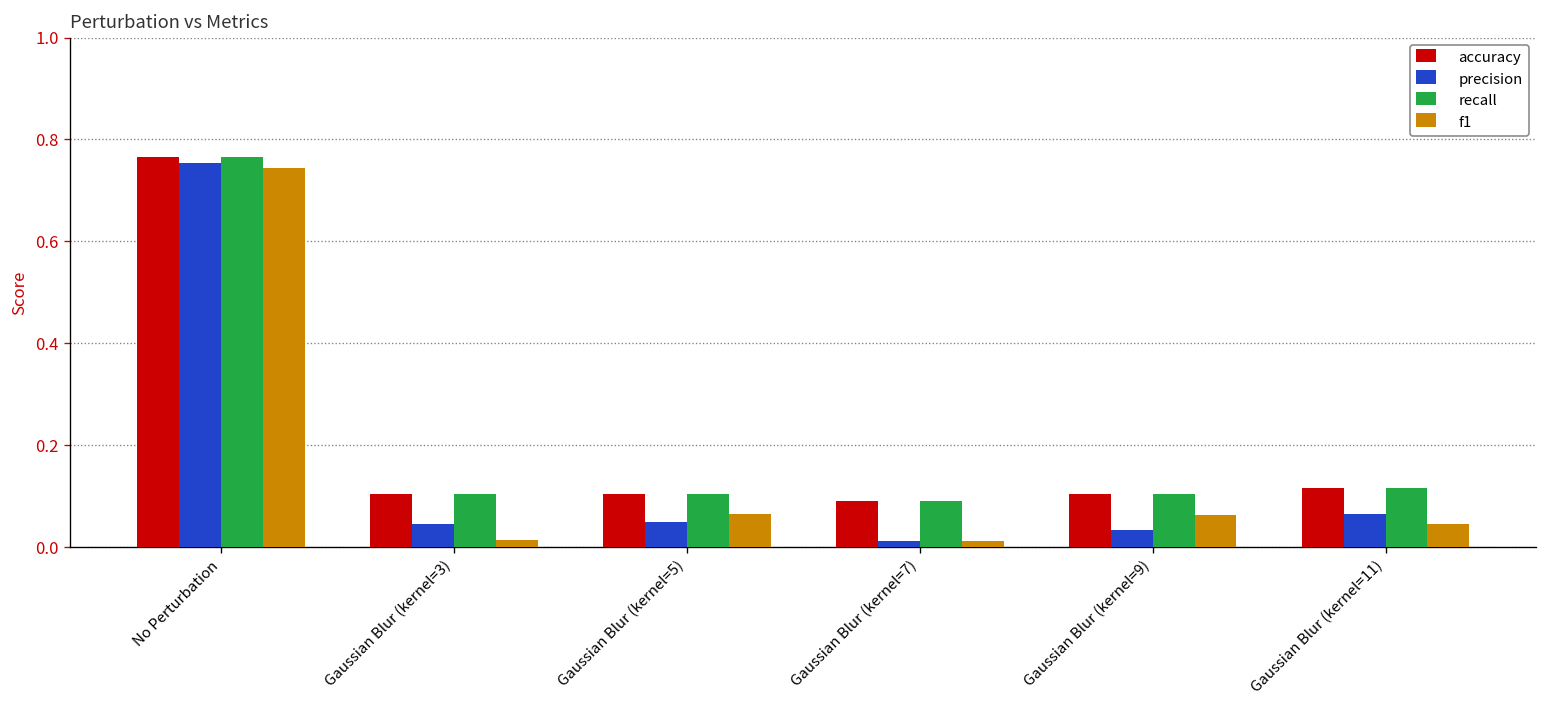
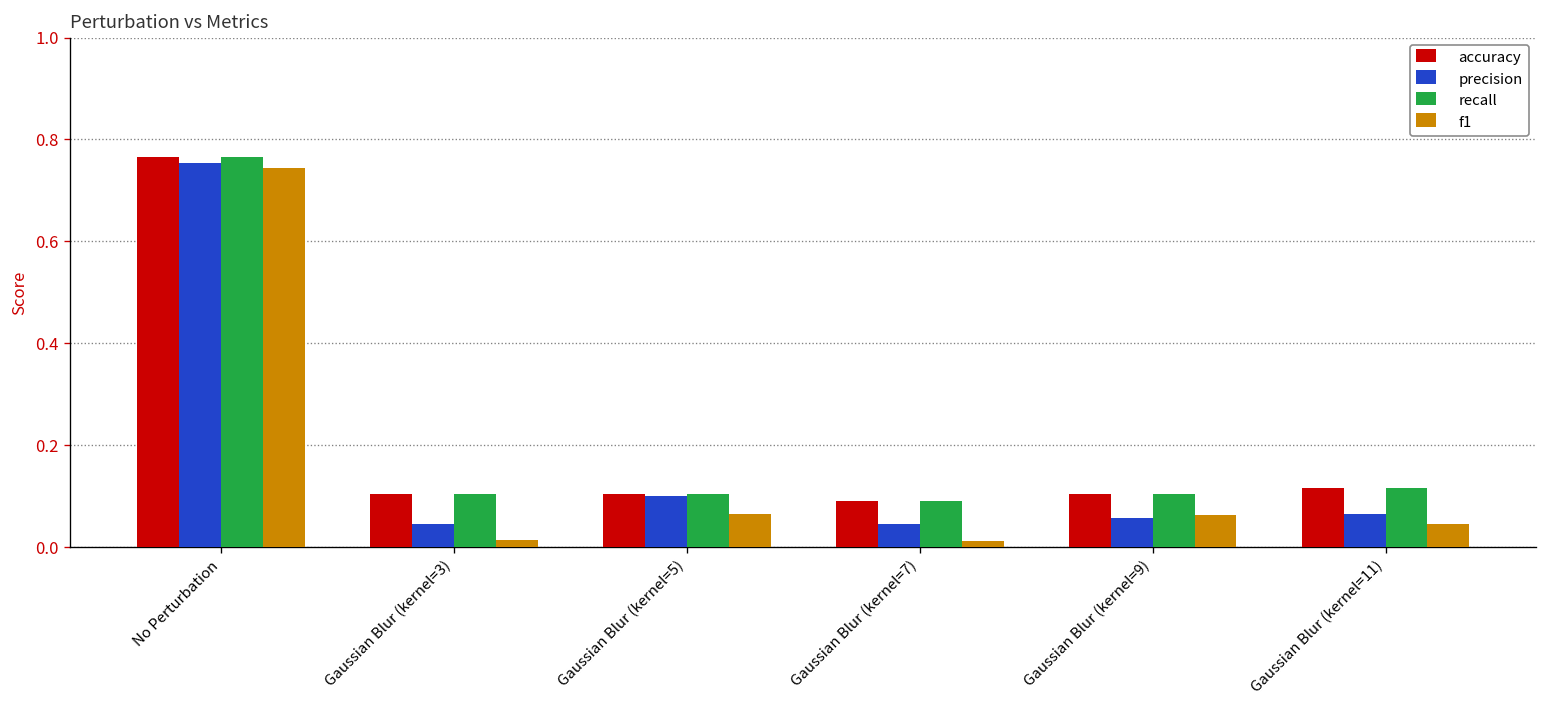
precision, Gaussian Blur (kernel=5): 0.05 -> 0.10
precision, Gaussian Blur (kernel=7): 0.01 -> 0.05
precision, Gaussian Blur (kernel=9): 0.03 -> 0.06
